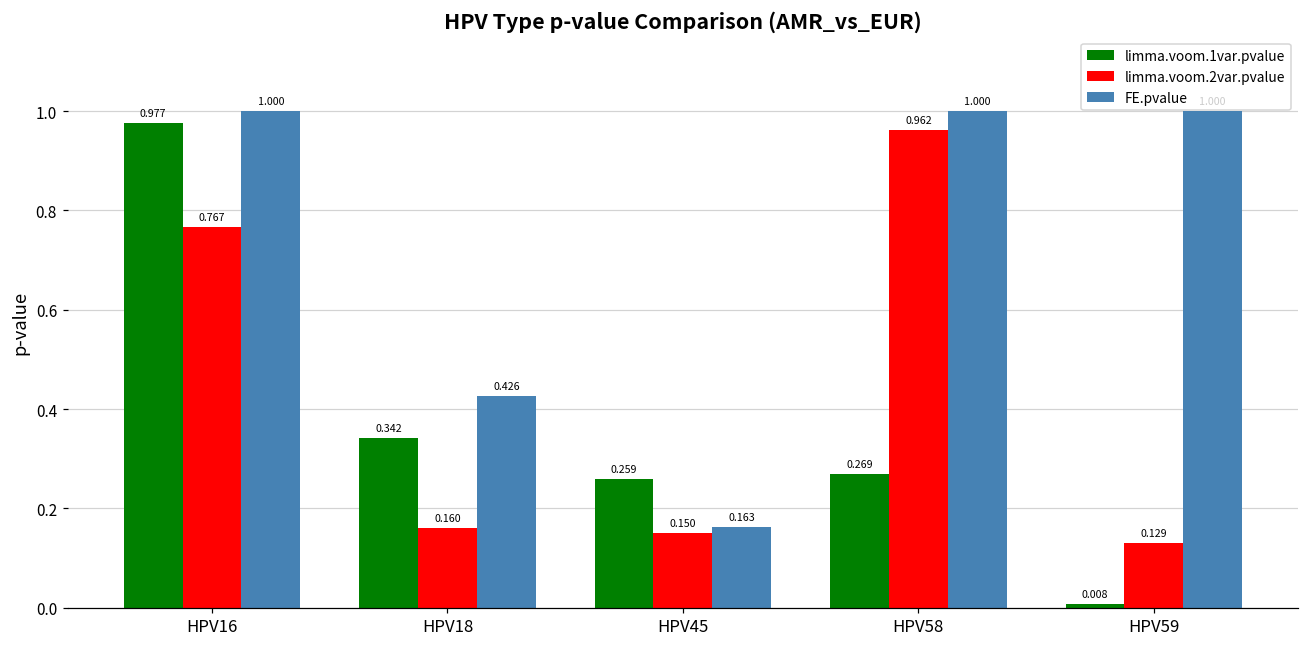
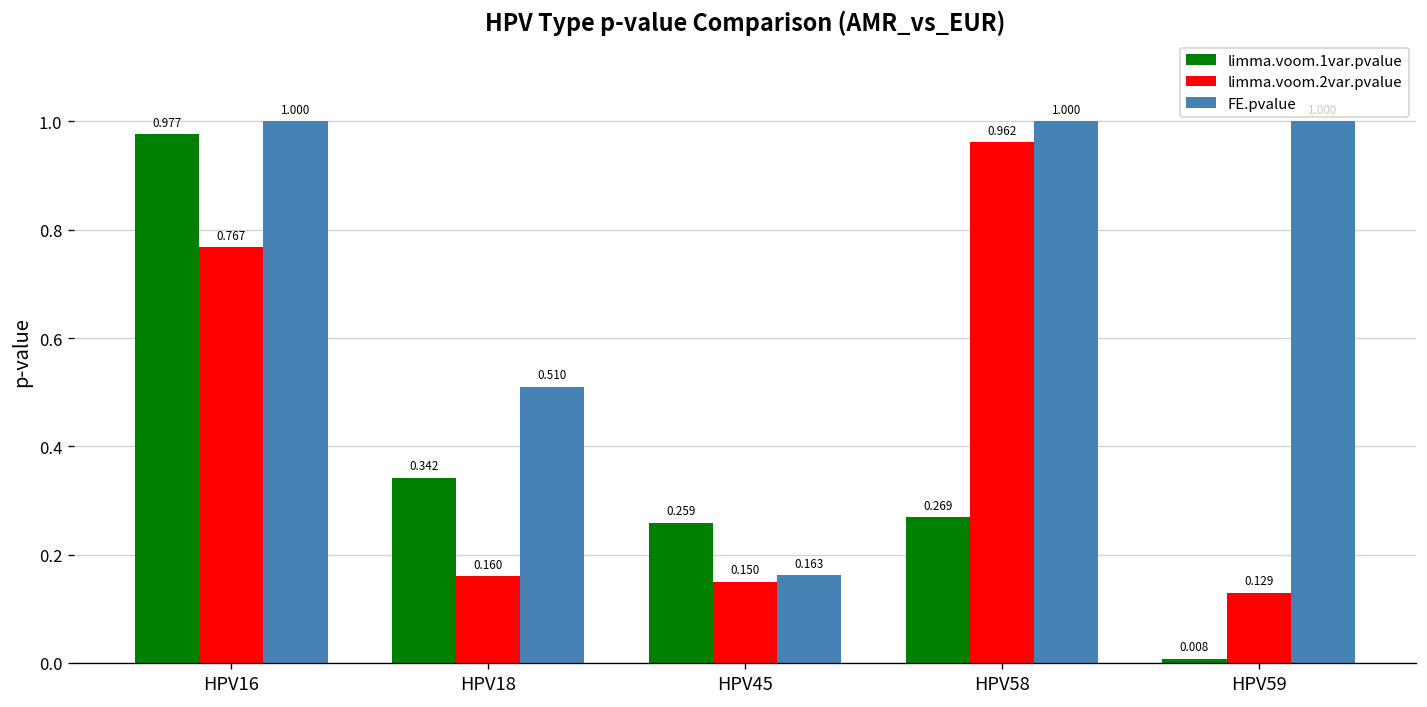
FE.pvalue, HPV18: 0.426 -> 0.510
